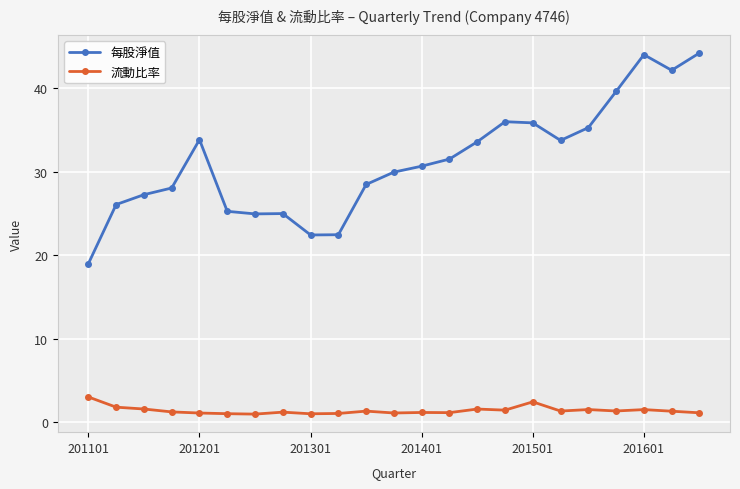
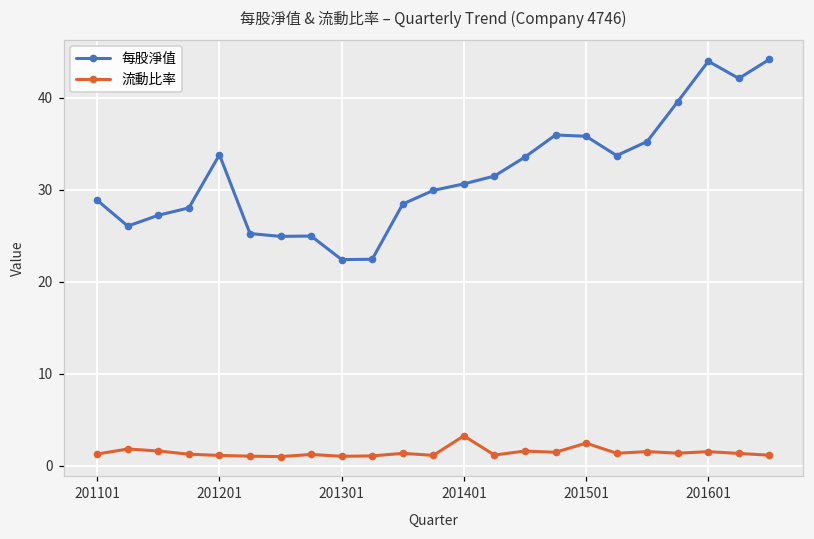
每股淨值, 201101: 19 -> 29
流動比率, 201101: 3 -> 1
流動比率, 201401: 1 -> 3
